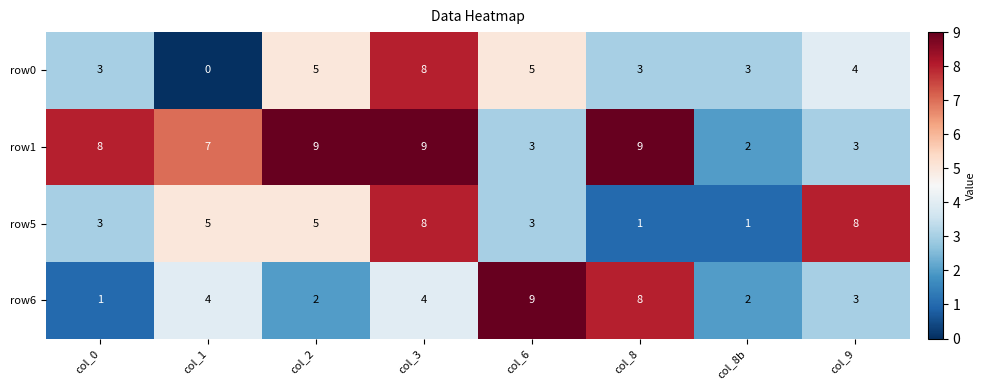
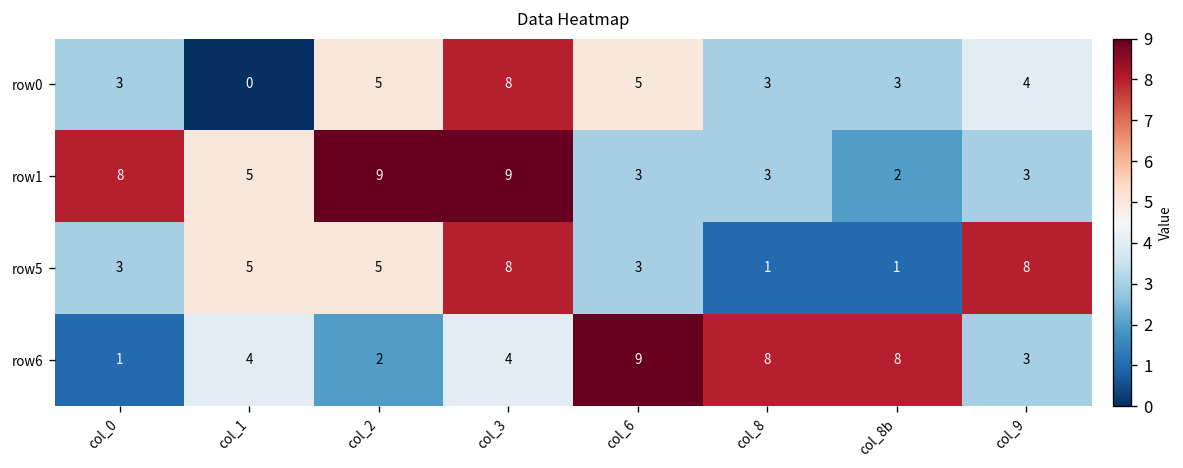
row1, col_1: 7 -> 5
row1, col_8: 9 -> 3
row6, col_8b: 2 -> 8
